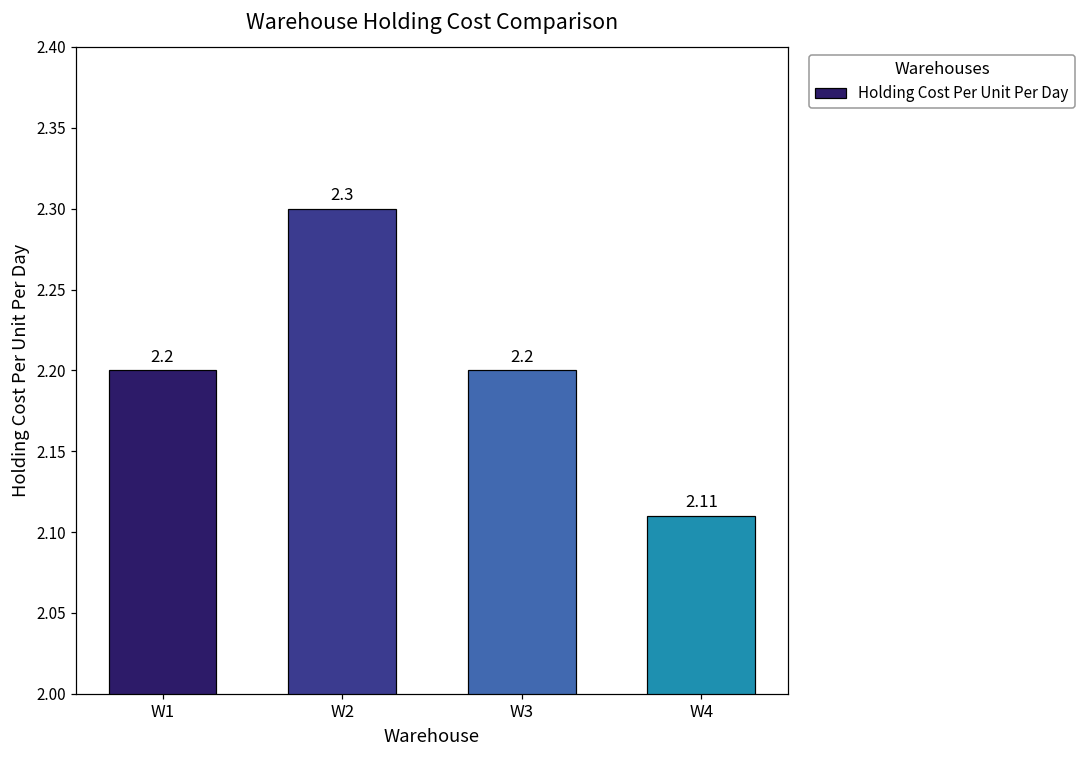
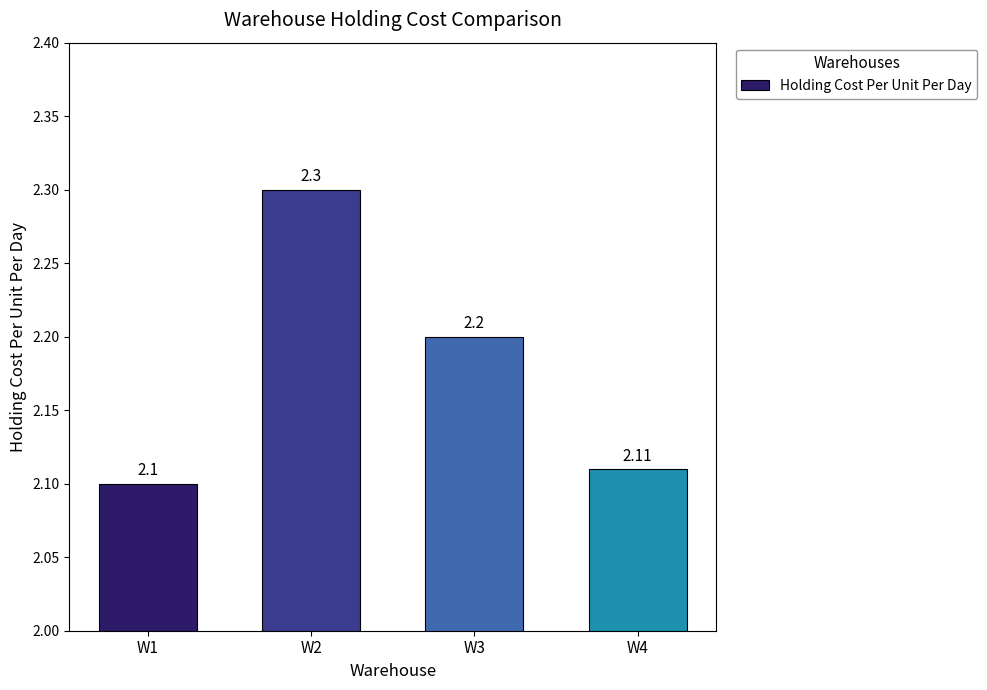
W1: 2.2 -> 2.1
